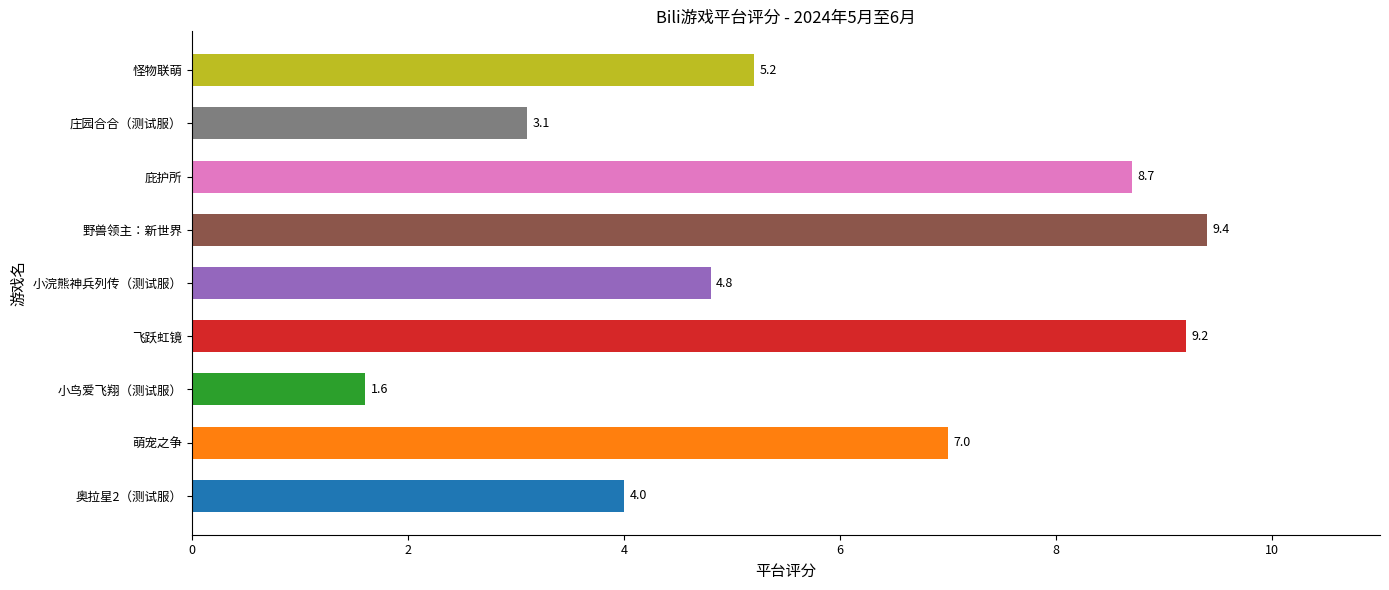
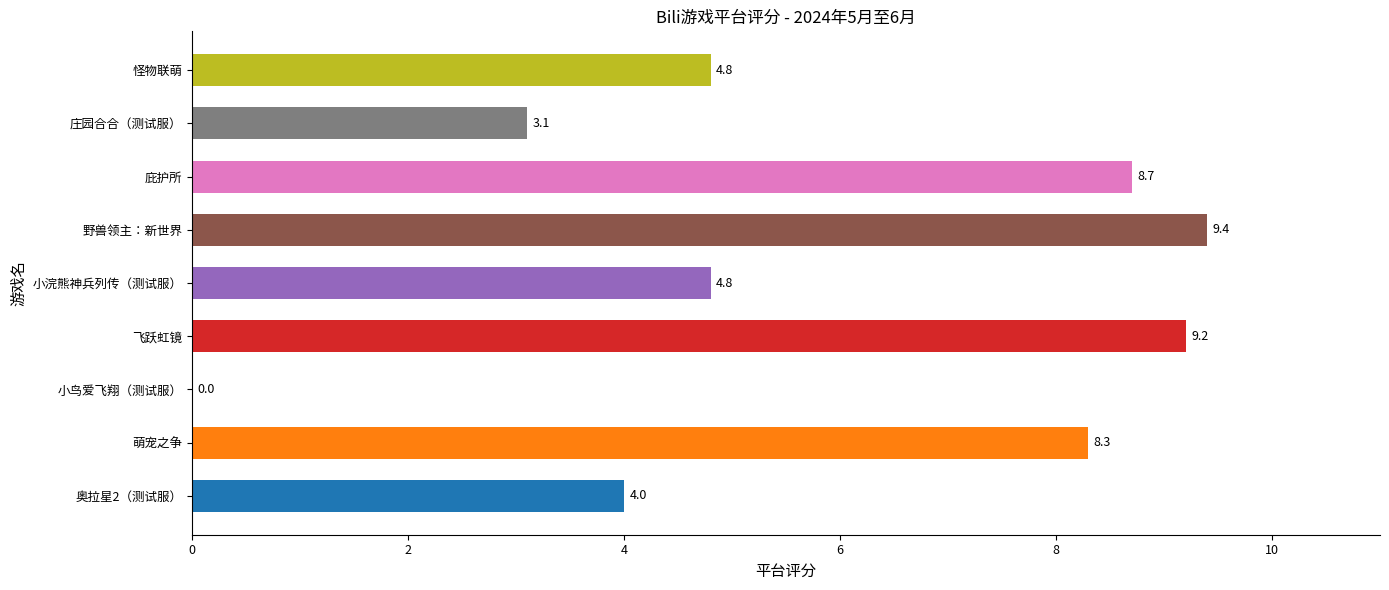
怪物联萌: 5.2 -> 4.8
小鸟爱飞翔（测试服）: 1.6 -> 0.0
萌宠之争: 7.0 -> 8.3
